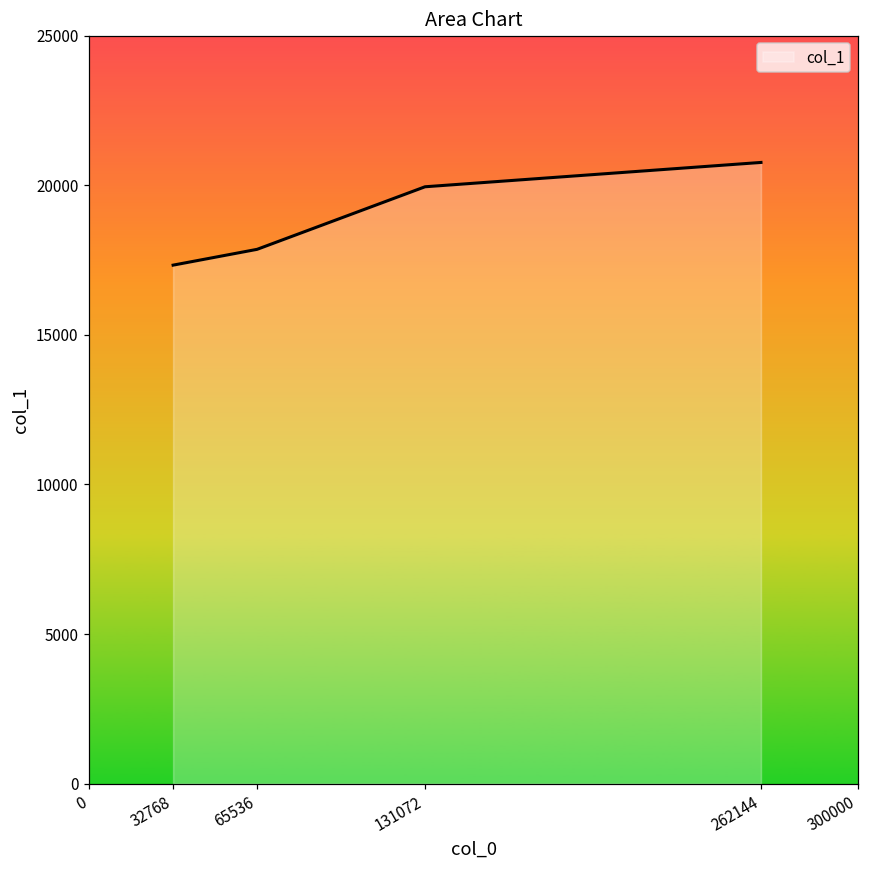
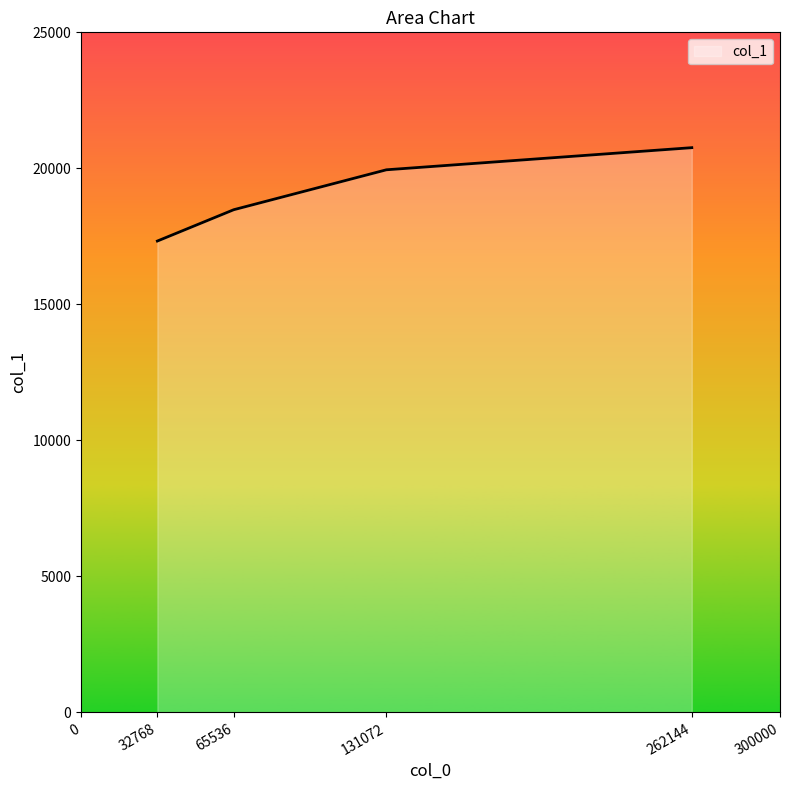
65536: 17900 -> 18500
